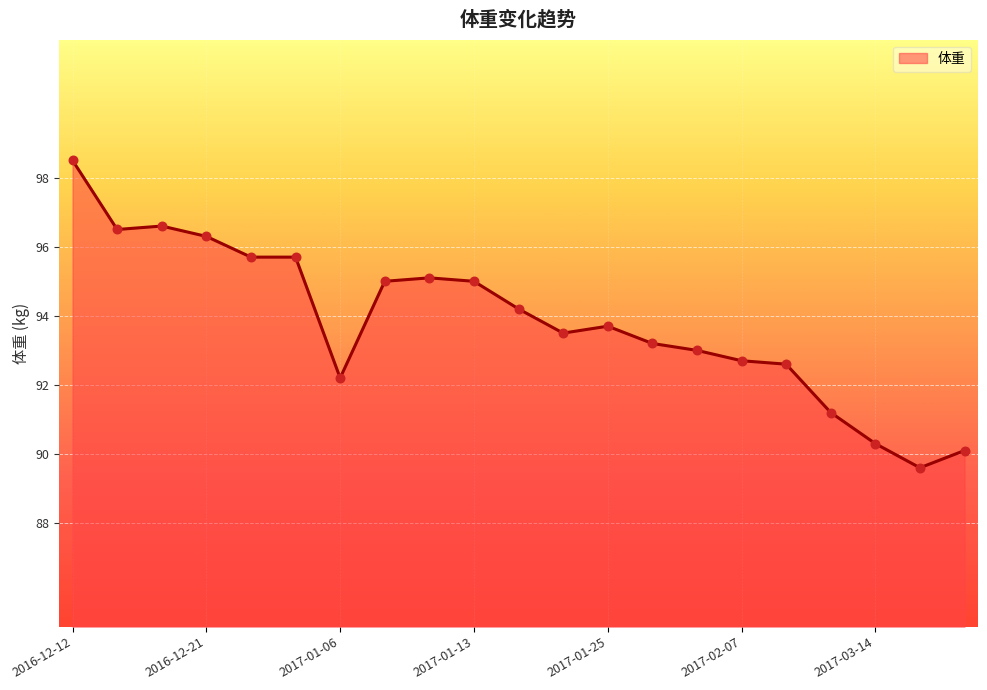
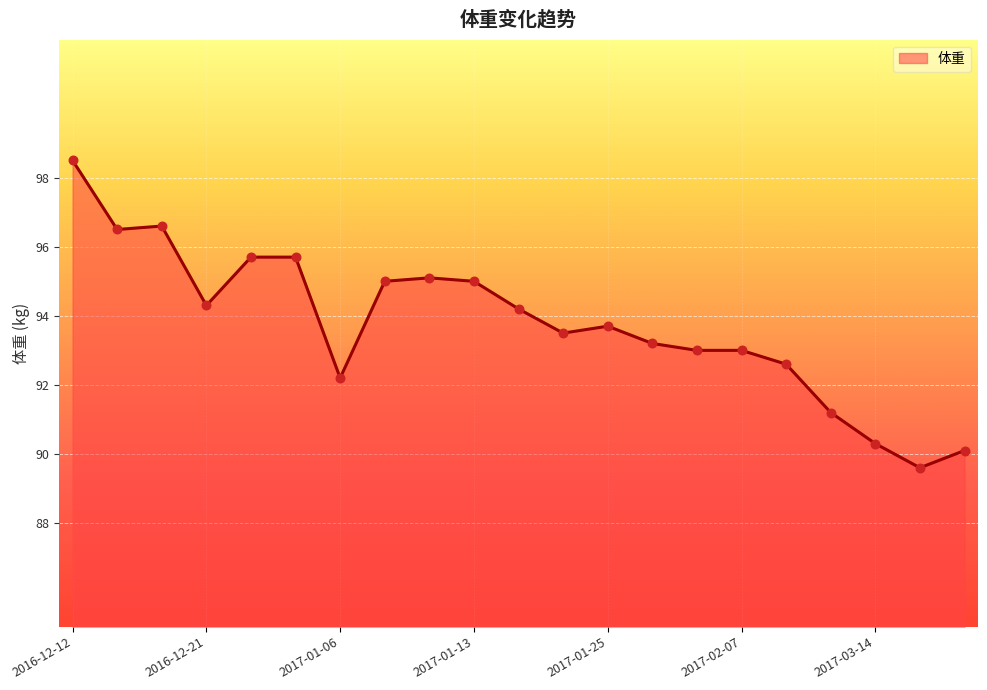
2016-12-21: 96.3 -> 94.3
2017-02-07: 92.7 -> 93.0
